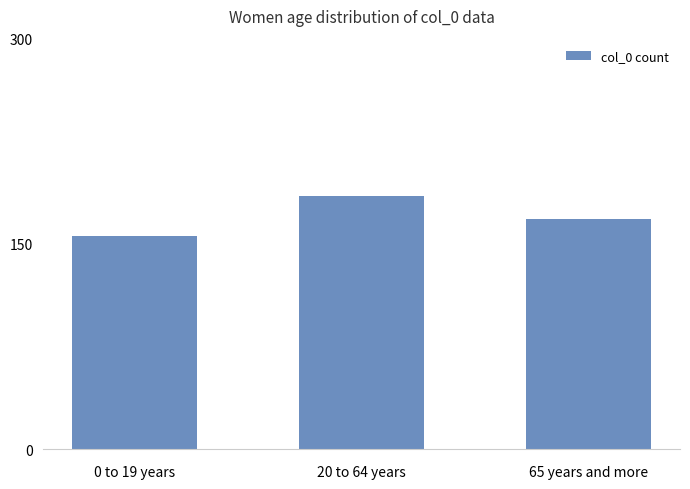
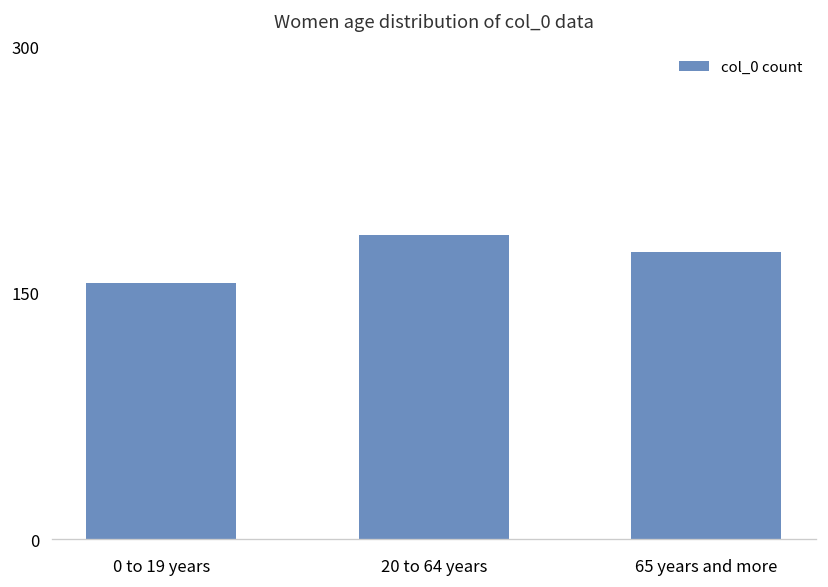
65 years and more: 168 -> 175
